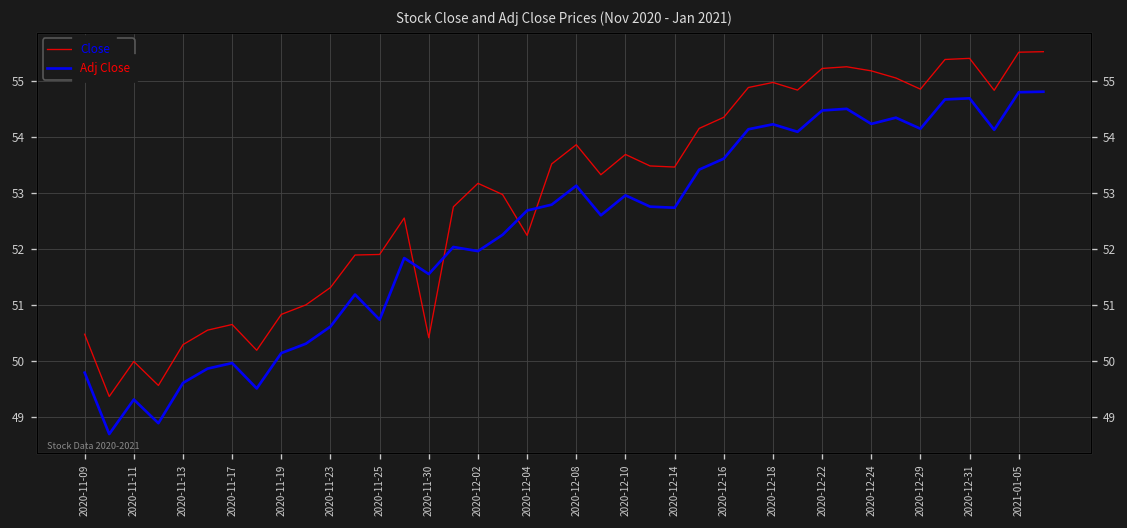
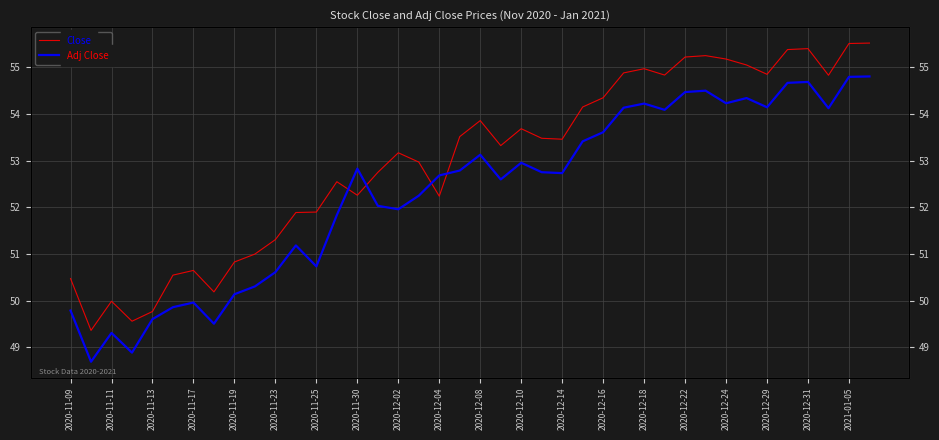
Close, 2020-11-13: 50.3 -> 49.8
Close, 2020-11-30: 50.4 -> 52.3
Adj Close, 2020-11-30: 51.6 -> 52.8
